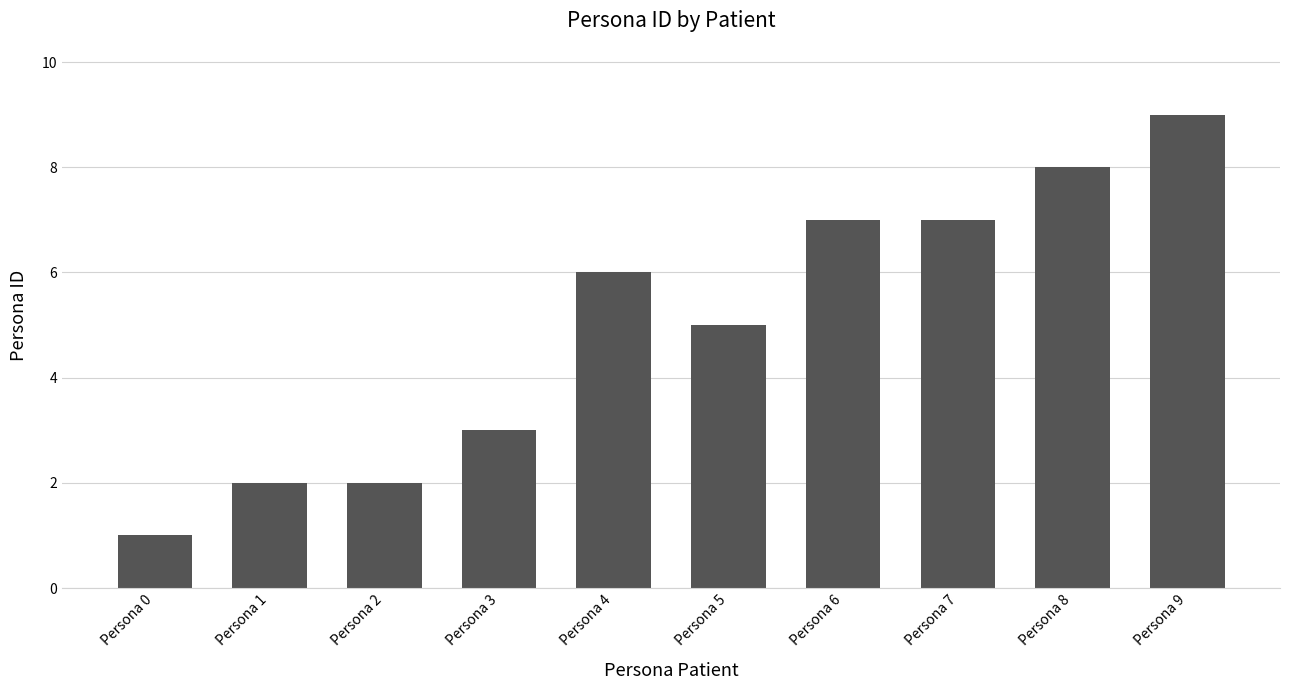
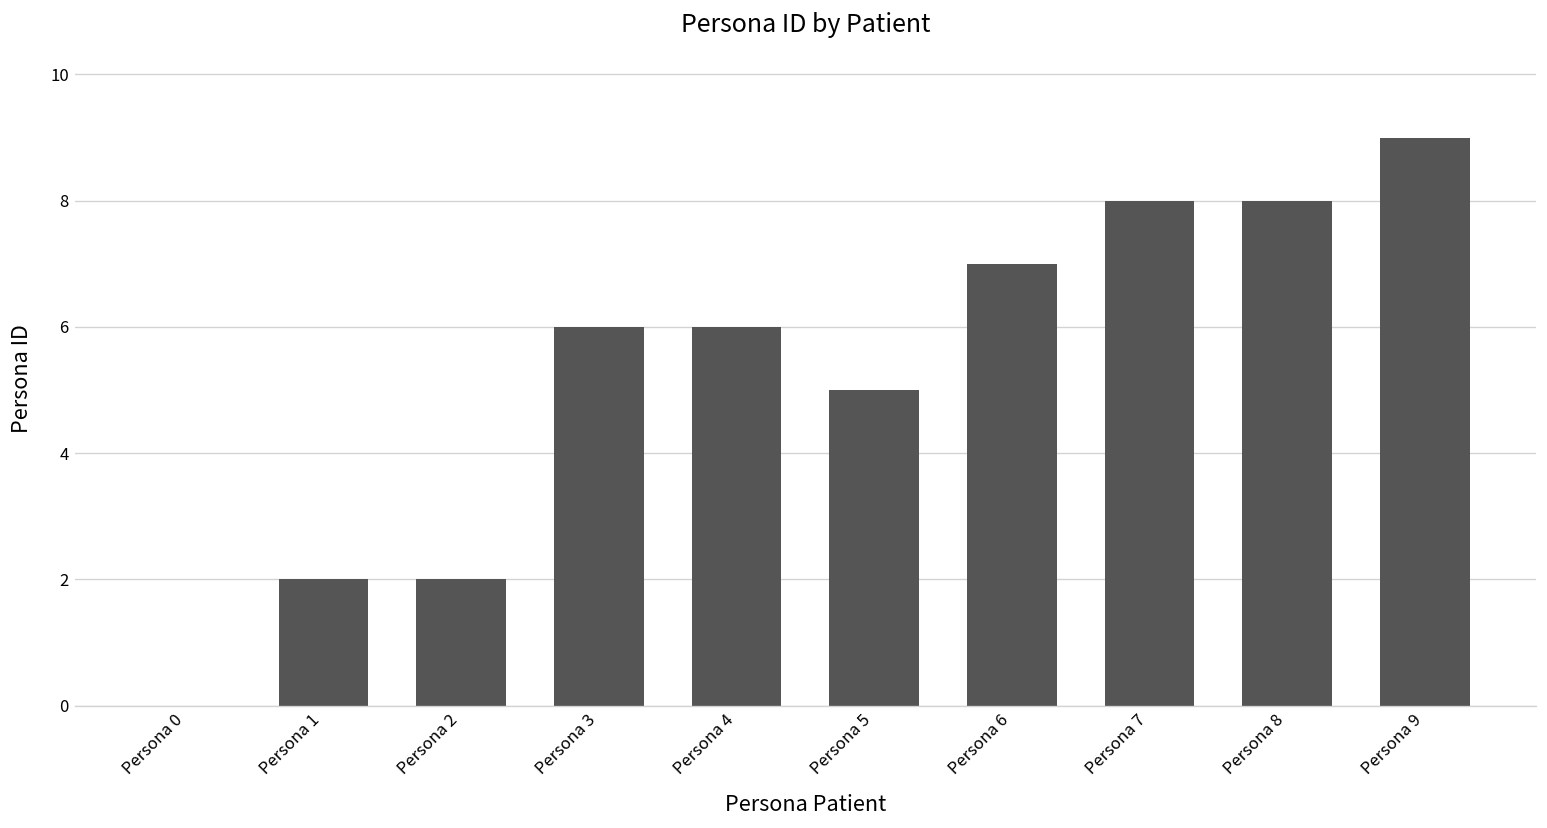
Persona 0: 1 -> 0
Persona 3: 3 -> 6
Persona 7: 7 -> 8
